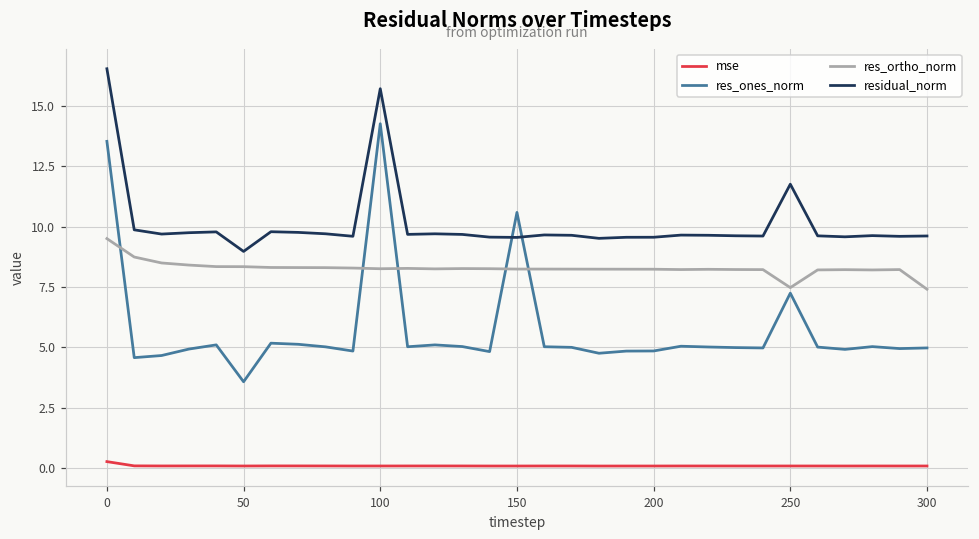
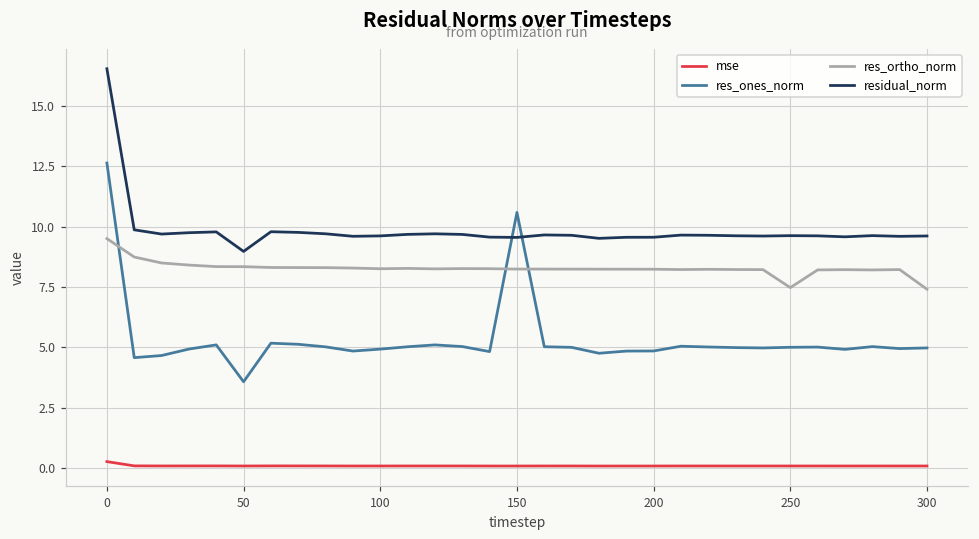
res_ones_norm, 0: 13.5 -> 12.6
res_ones_norm, 100: 14.3 -> 4.9
residual_norm, 100: 15.7 -> 9.6
res_ones_norm, 250: 7.2 -> 5.0
residual_norm, 250: 11.8 -> 9.6
